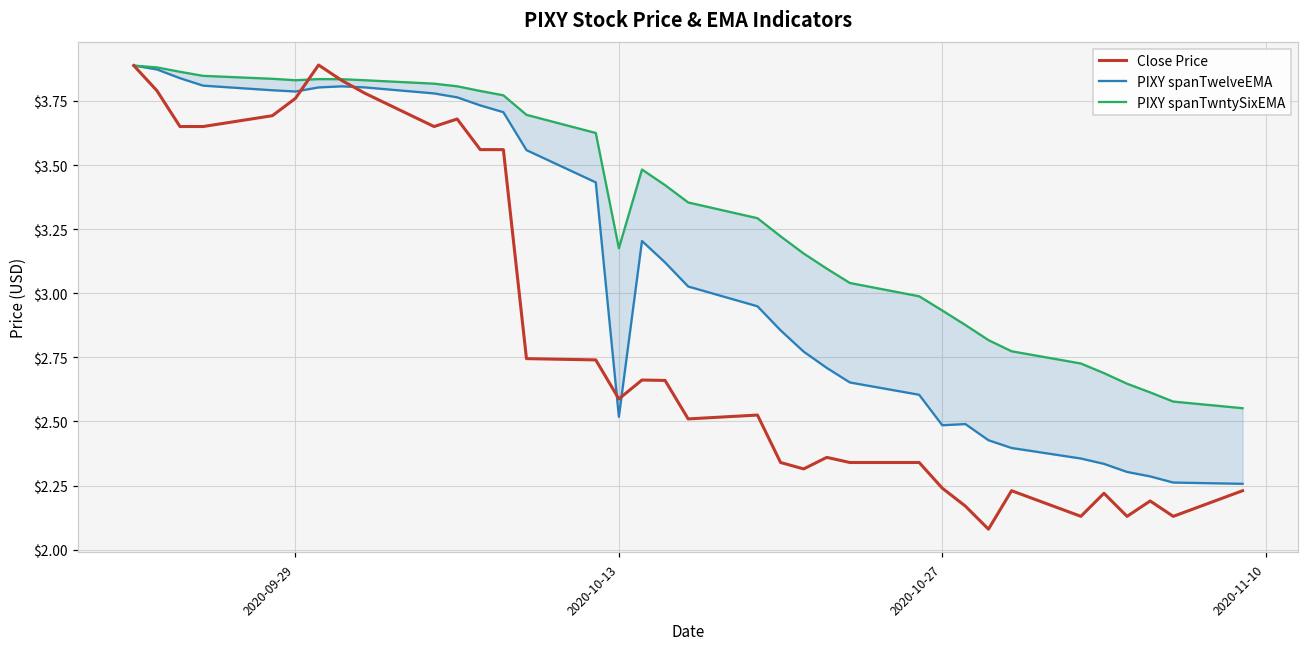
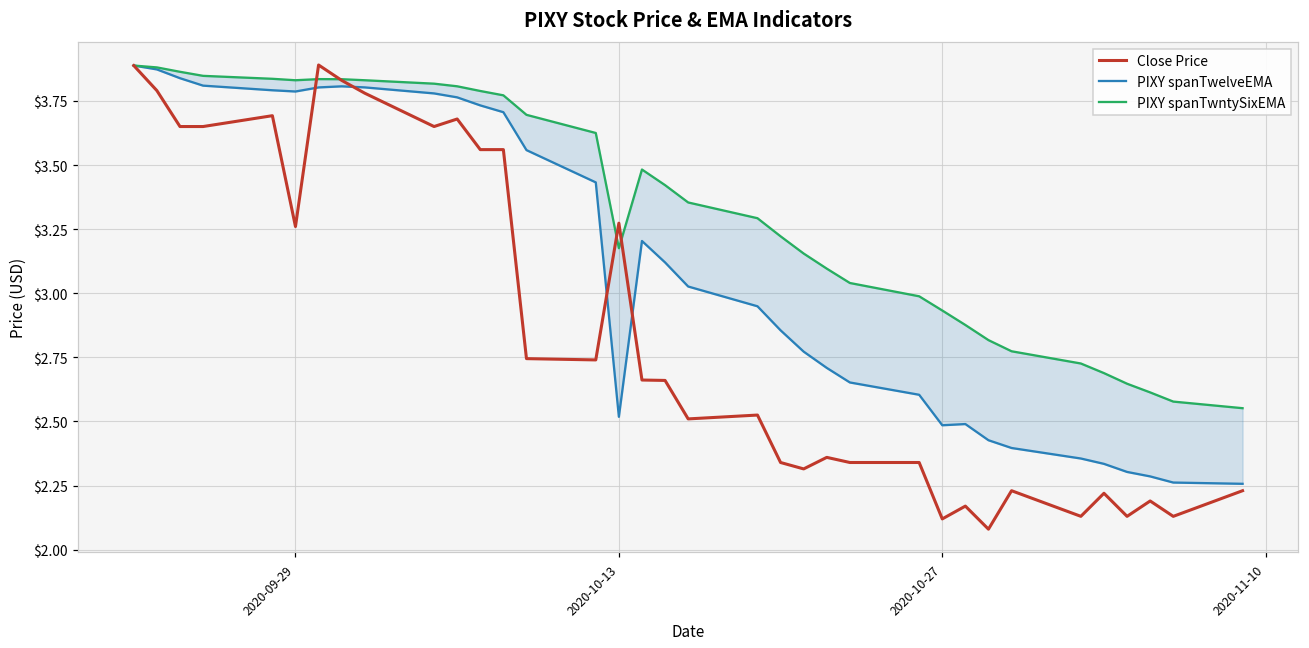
Close Price, 2020-09-29: $3.76 -> $3.26
Close Price, 2020-10-13: $2.59 -> $3.27
Close Price, 2020-10-27: $2.24 -> $2.12
